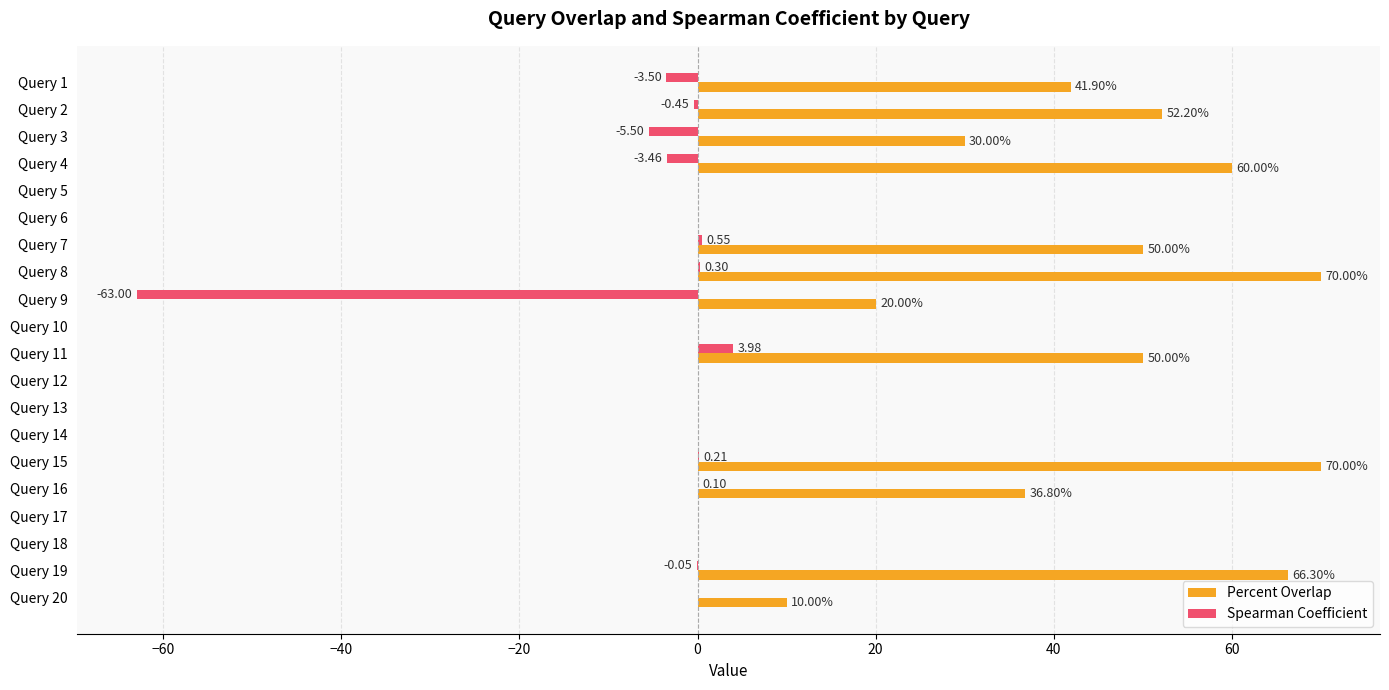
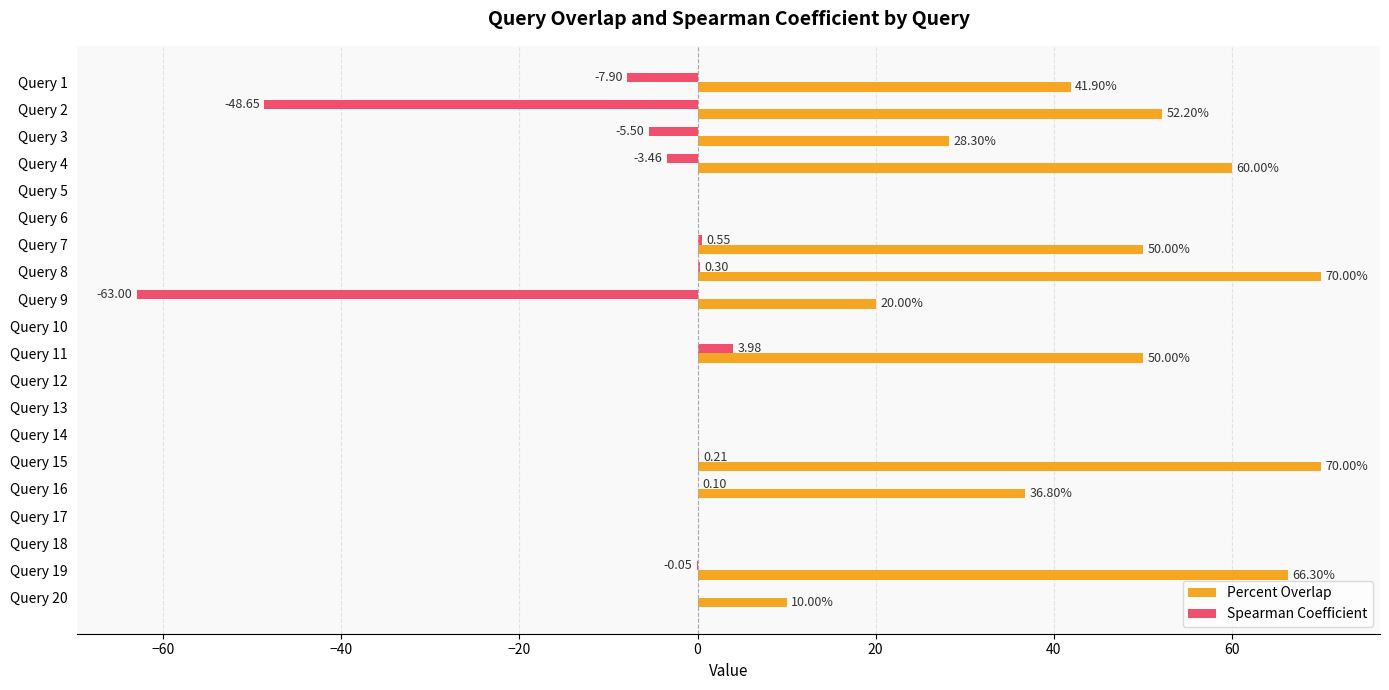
Spearman Coefficient, Query 1: -3.50 -> -7.90
Spearman Coefficient, Query 2: -0.45 -> -48.65
Percent Overlap, Query 3: 30.00% -> 28.30%
